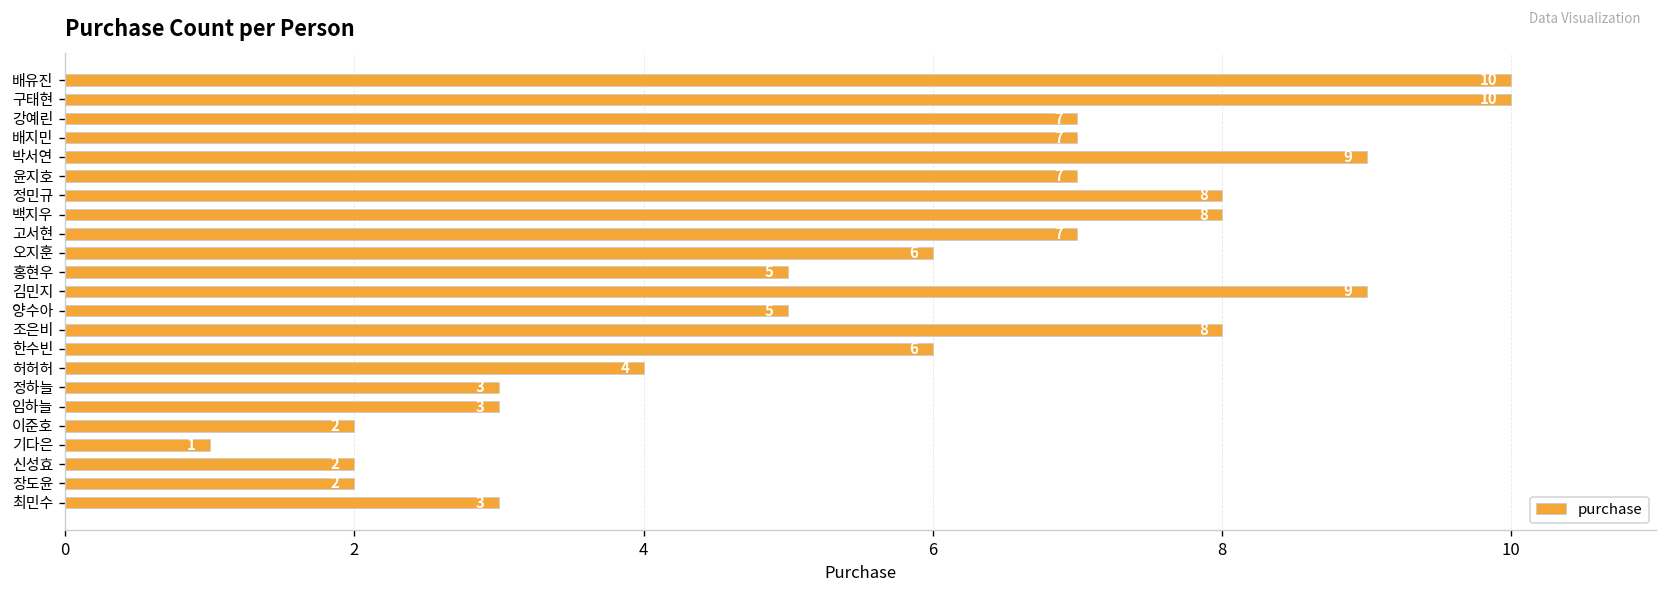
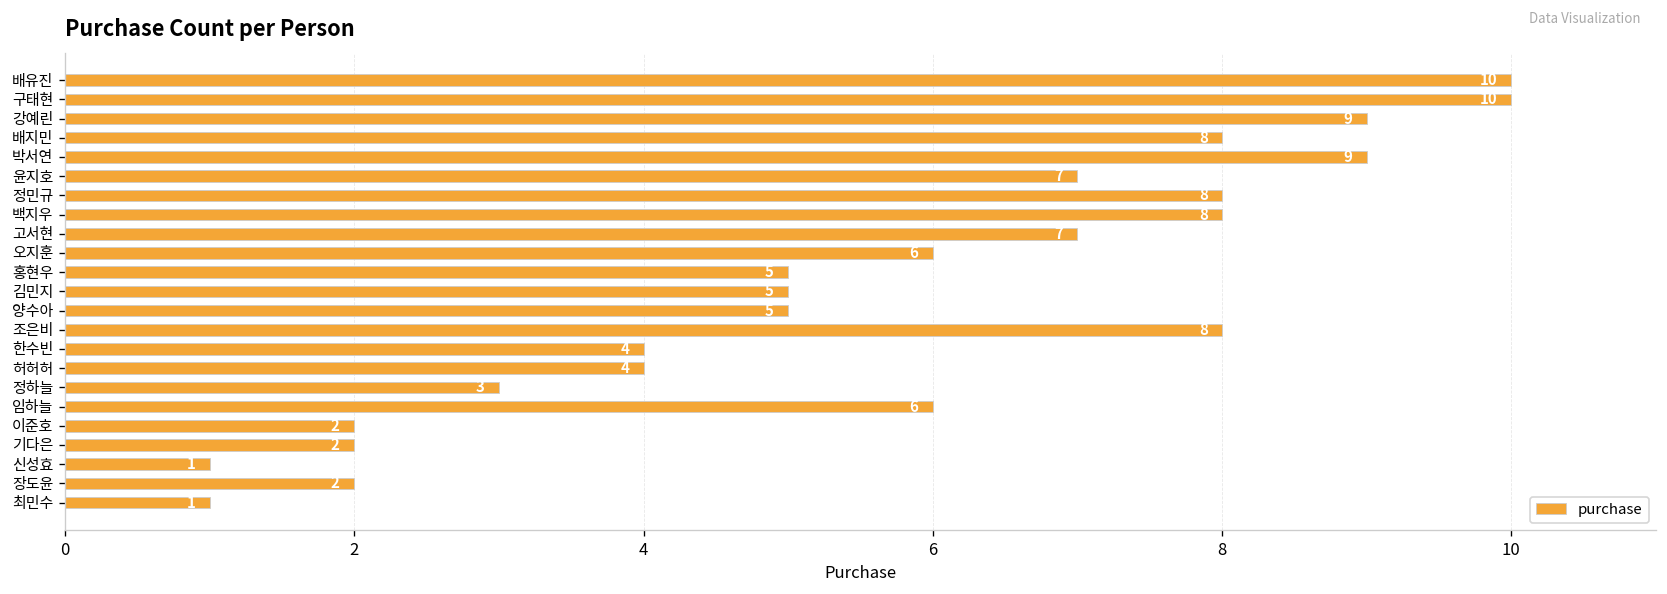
강예린: 7 -> 9
배지민: 7 -> 8
김민지: 9 -> 5
한수빈: 6 -> 4
임하늘: 3 -> 6
기다은: 1 -> 2
신성효: 2 -> 1
최민수: 3 -> 1
